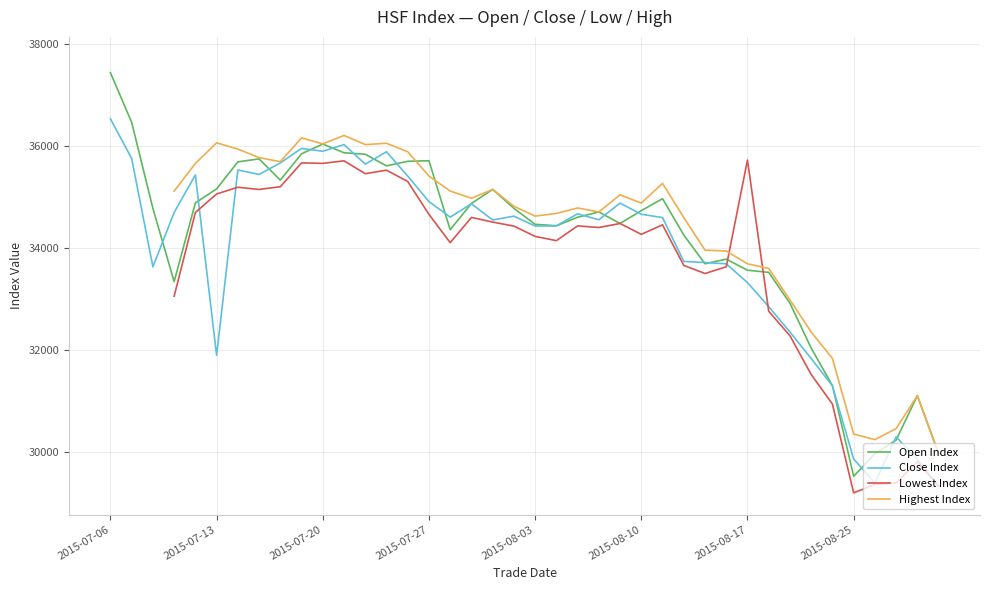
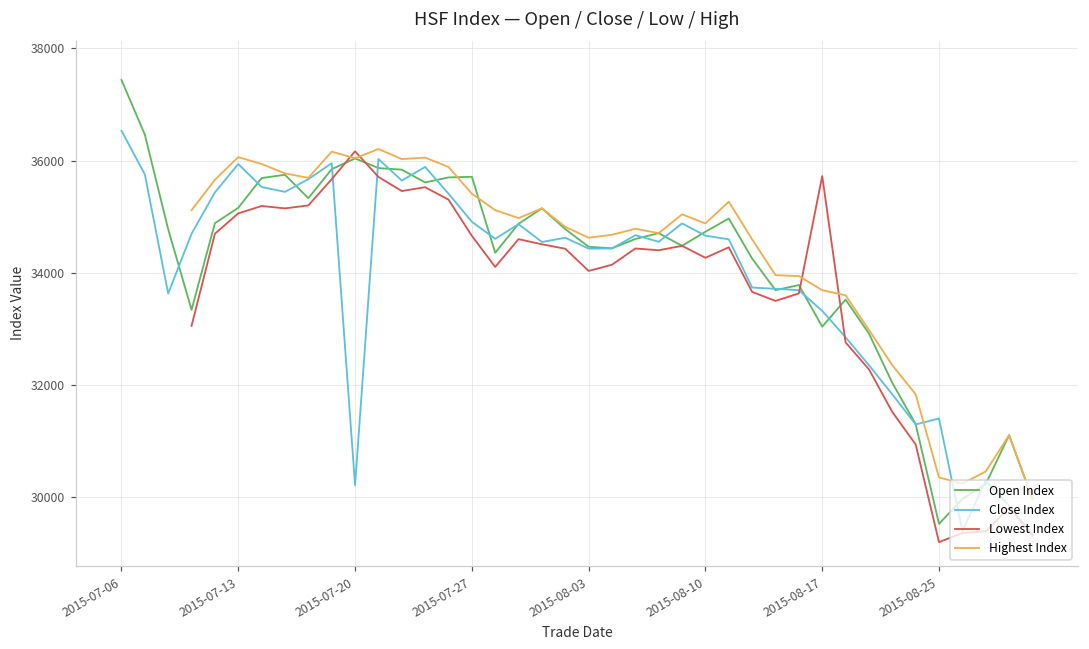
Close Index, 2015-07-13: 31900 -> 35900
Close Index, 2015-07-20: 35900 -> 30200
Lowest Index, 2015-07-20: 35700 -> 36200
Lowest Index, 2015-08-03: 34200 -> 34000
Open Index, 2015-08-17: 33600 -> 33000
Close Index, 2015-08-25: 29900 -> 31400
